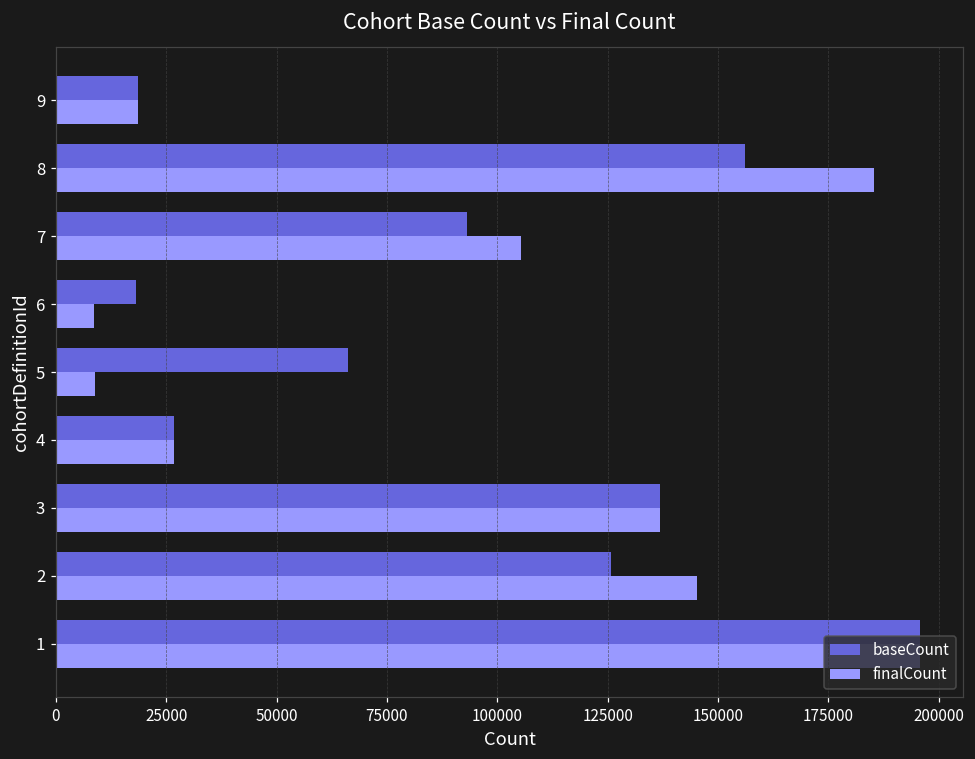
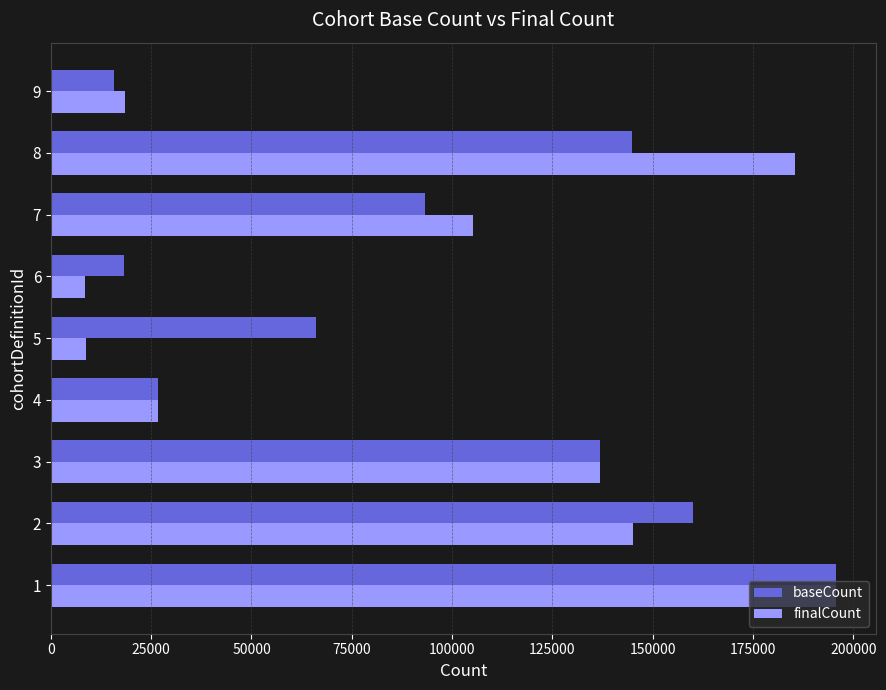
baseCount, 9: 19000 -> 16000
baseCount, 8: 156000 -> 145000
baseCount, 2: 126000 -> 160000
